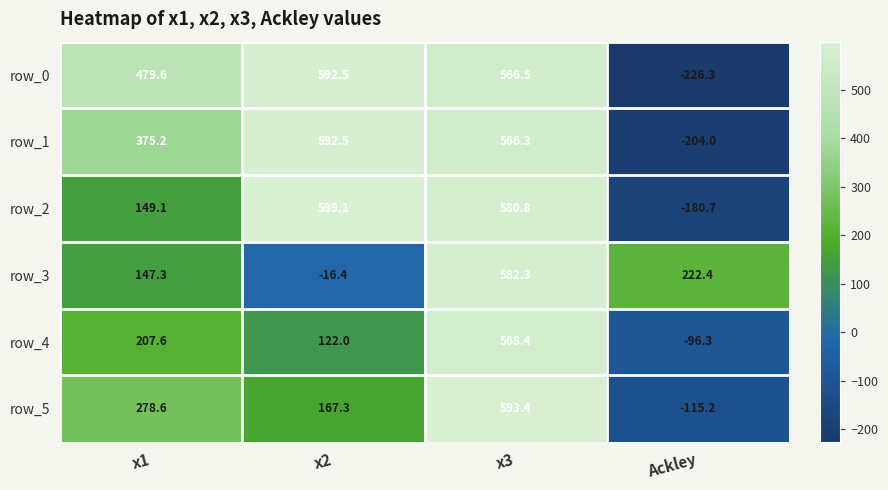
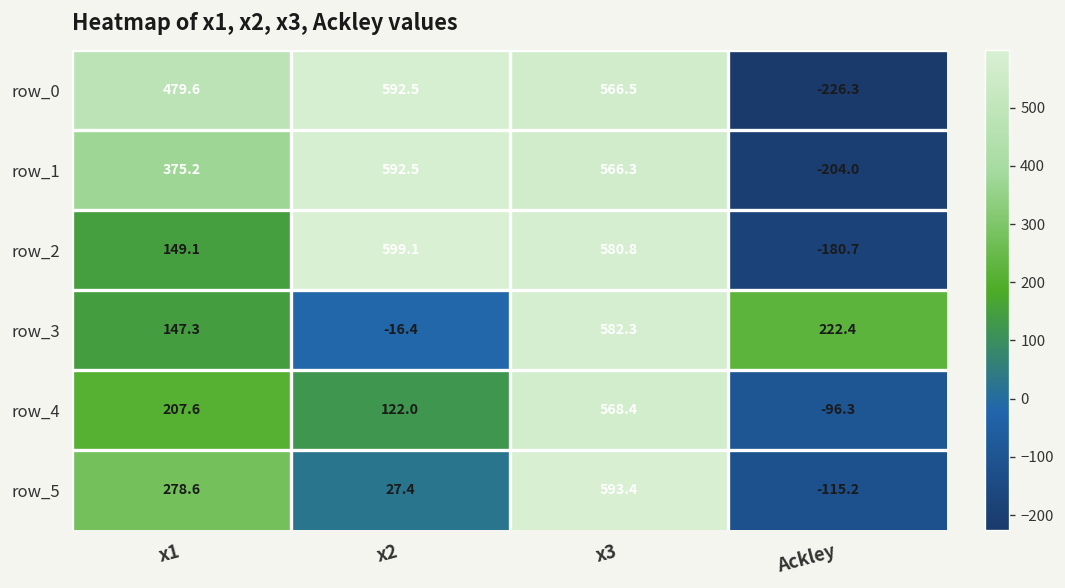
row_5, x2: 167.3 -> 27.4
